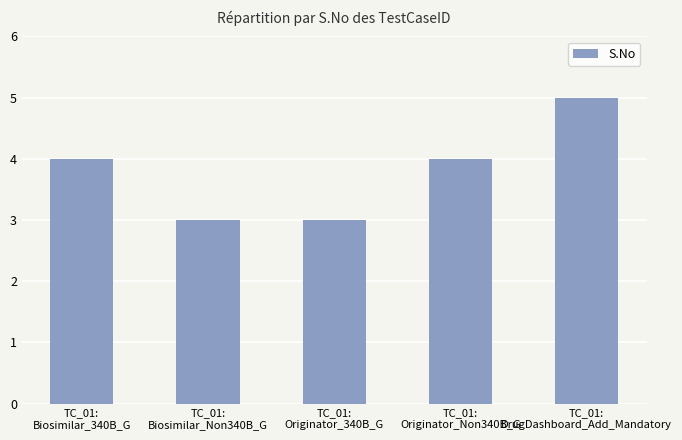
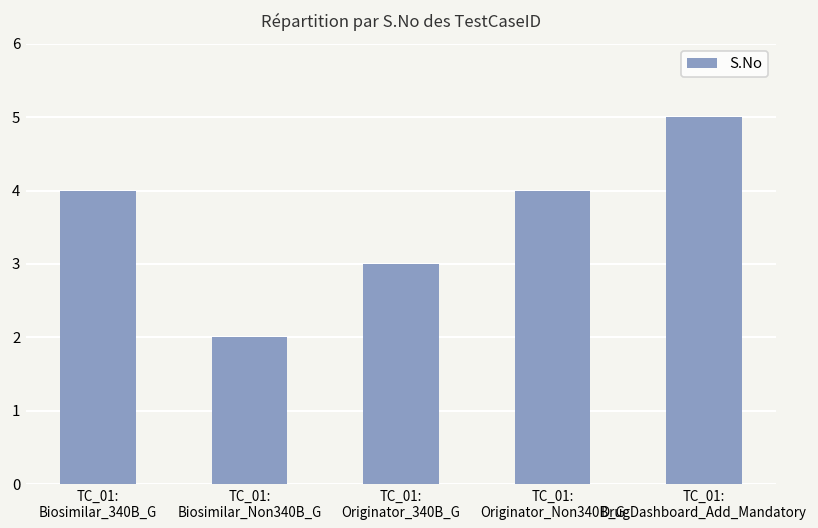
TC_01: Biosimilar_Non340B_G: 3 -> 2
